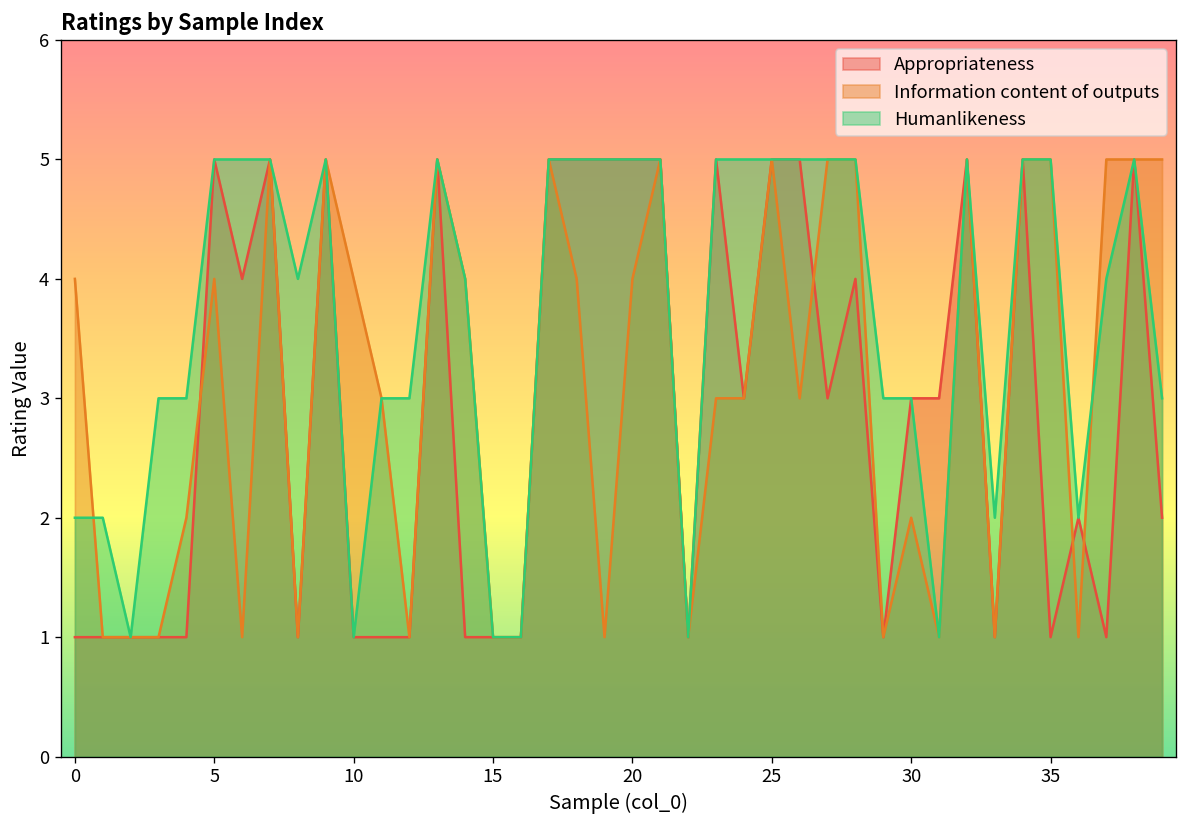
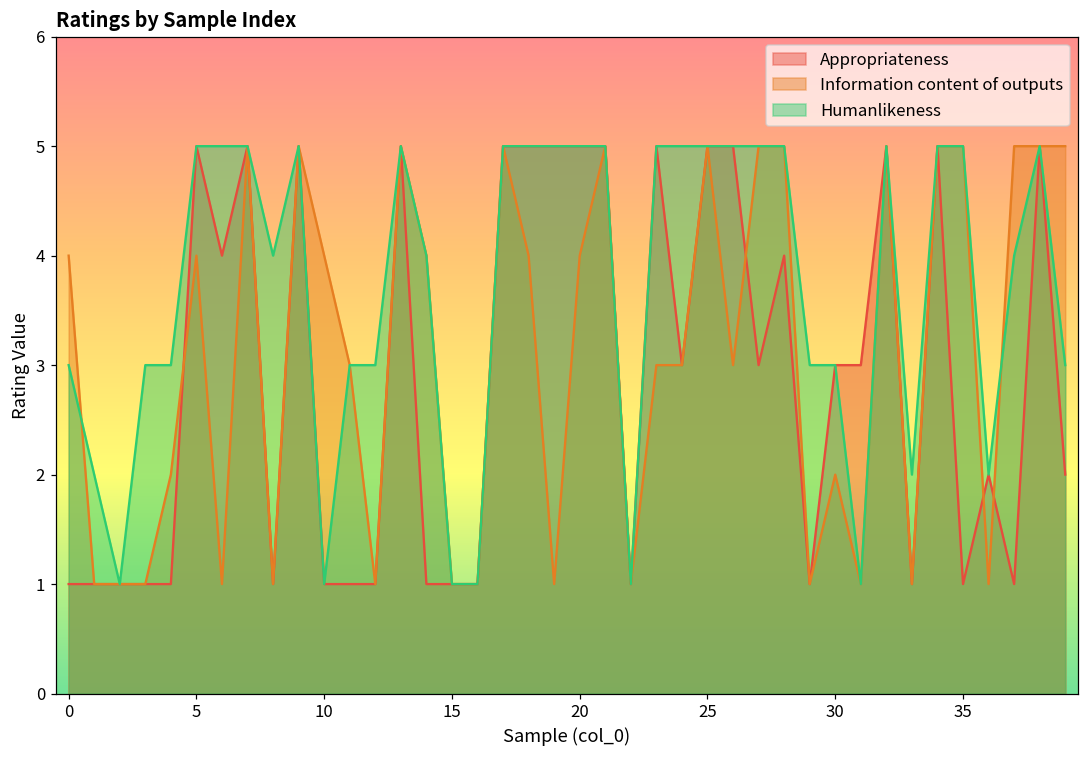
Humanlikeness, 0: 2 -> 3
